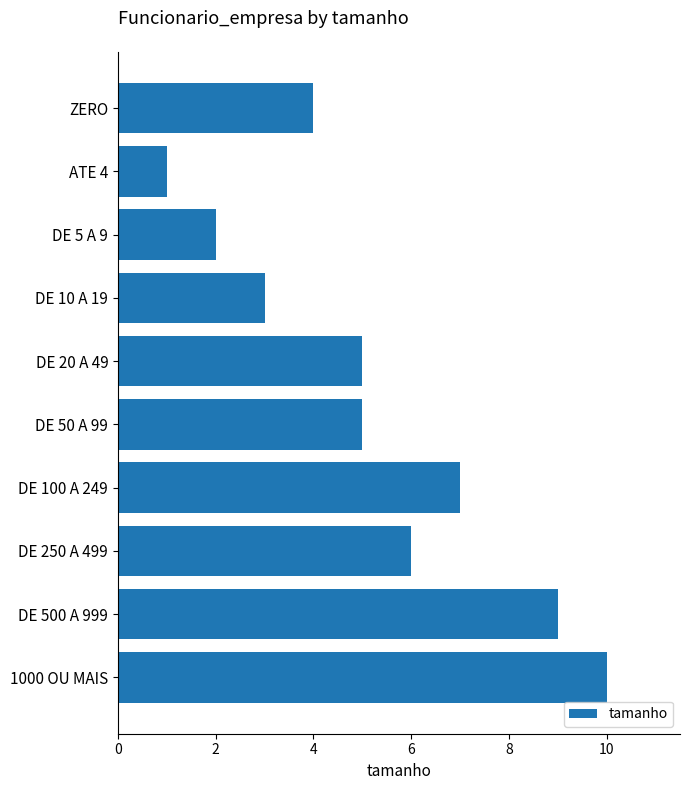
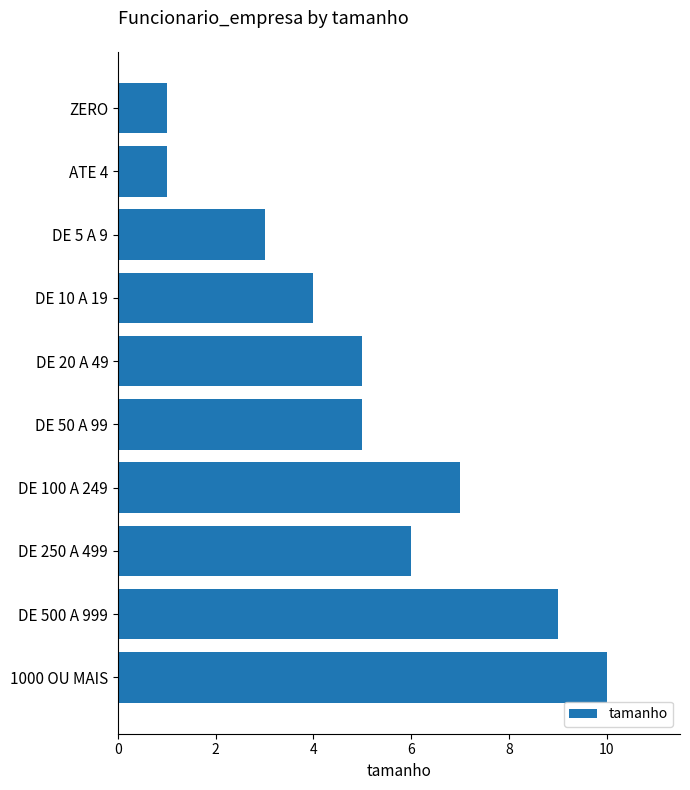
ZERO: 4 -> 1
DE 5 A 9: 2 -> 3
DE 10 A 19: 3 -> 4
